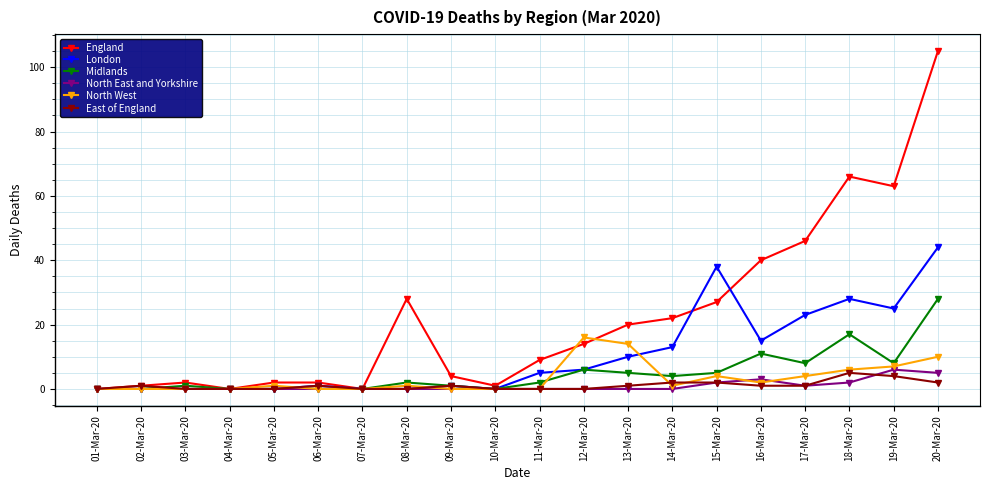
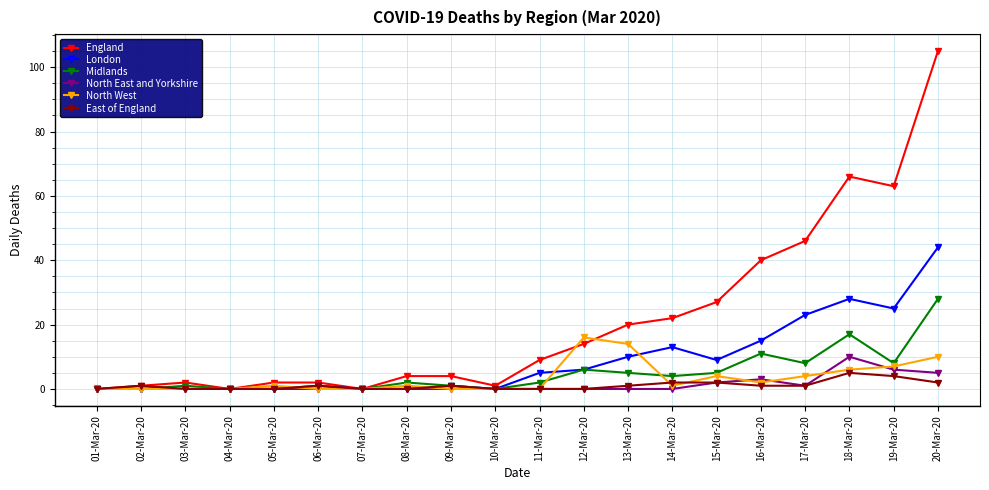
England, 08-Mar-20: 28 -> 4
London, 15-Mar-20: 38 -> 9
North East and Yorkshire, 18-Mar-20: 2 -> 10
